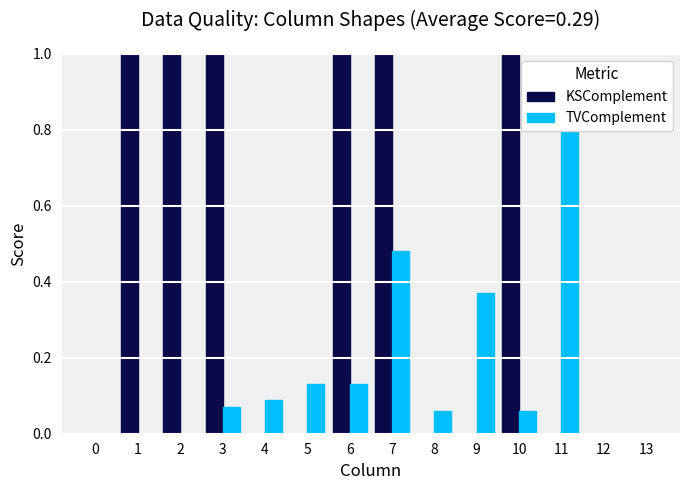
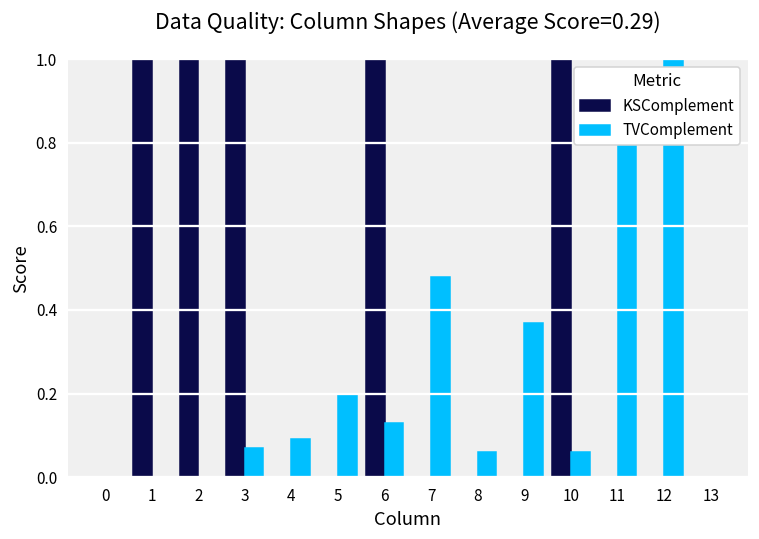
TVComplement, 5: 0.13 -> 0.20
KSComplement, 7: 1 -> 0
TVComplement, 12: 0 -> 1
